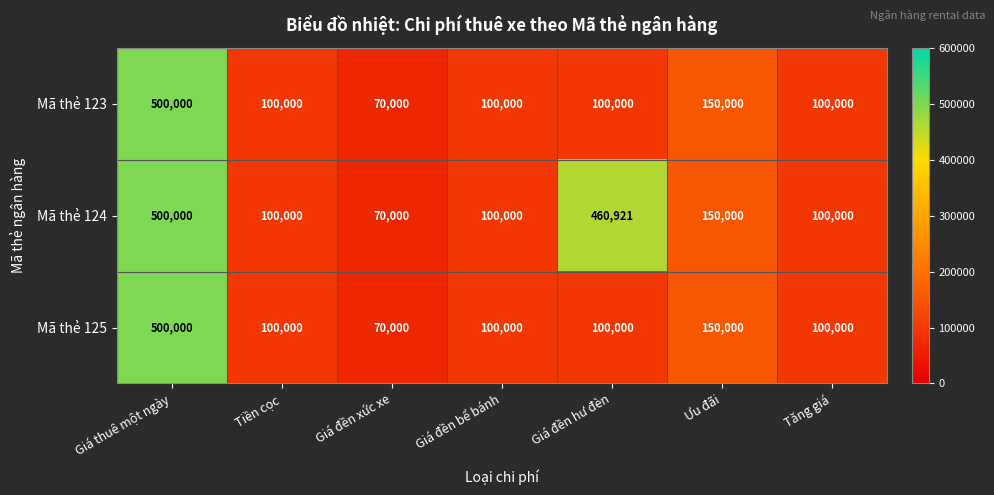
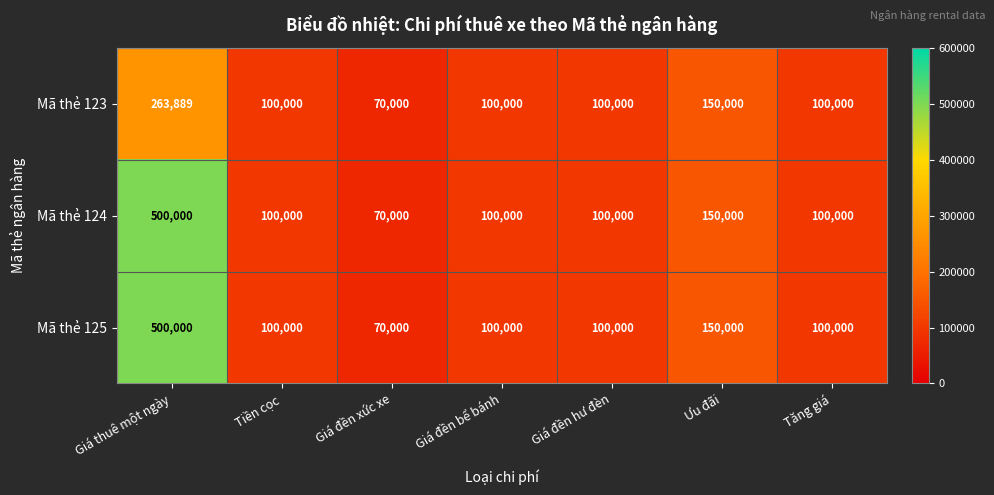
Mã thẻ 123, Giá thuê một ngày: 500,000 -> 263,889
Mã thẻ 124, Giá đền hư đèn: 460,921 -> 100,000
